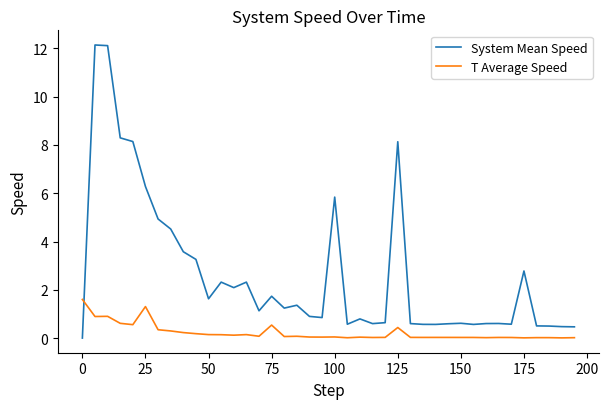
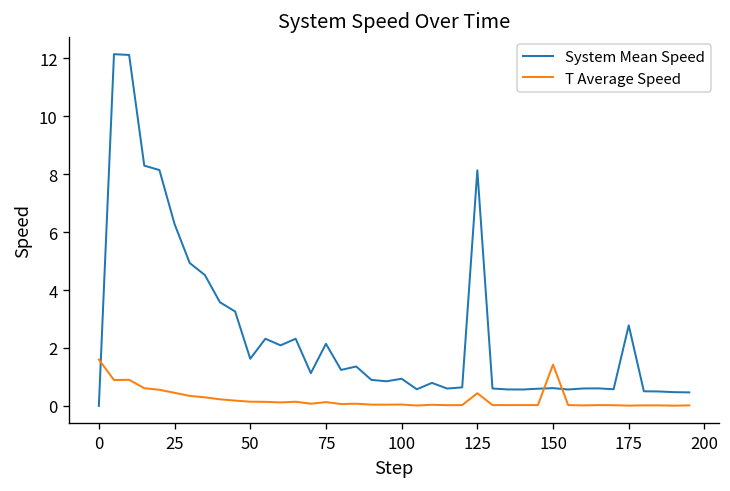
T Average Speed, 25: 1.3 -> 0.5
System Mean Speed, 75: 1.7 -> 2.1
T Average Speed, 75: 0.5 -> 0.1
System Mean Speed, 100: 5.8 -> 0.9
T Average Speed, 150: 0.0 -> 1.4
